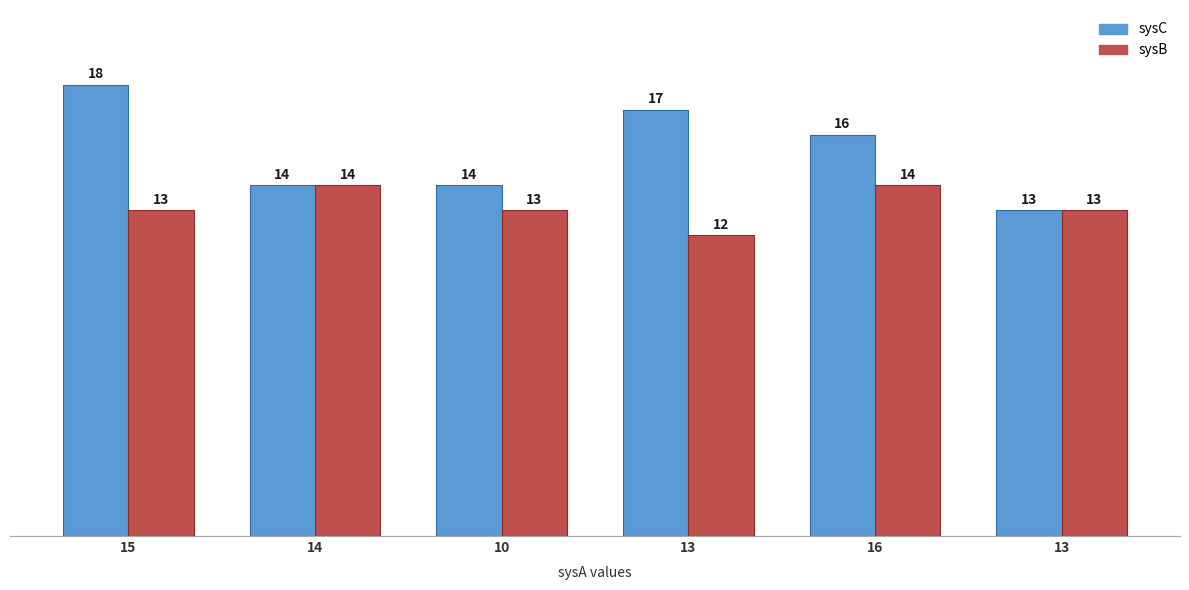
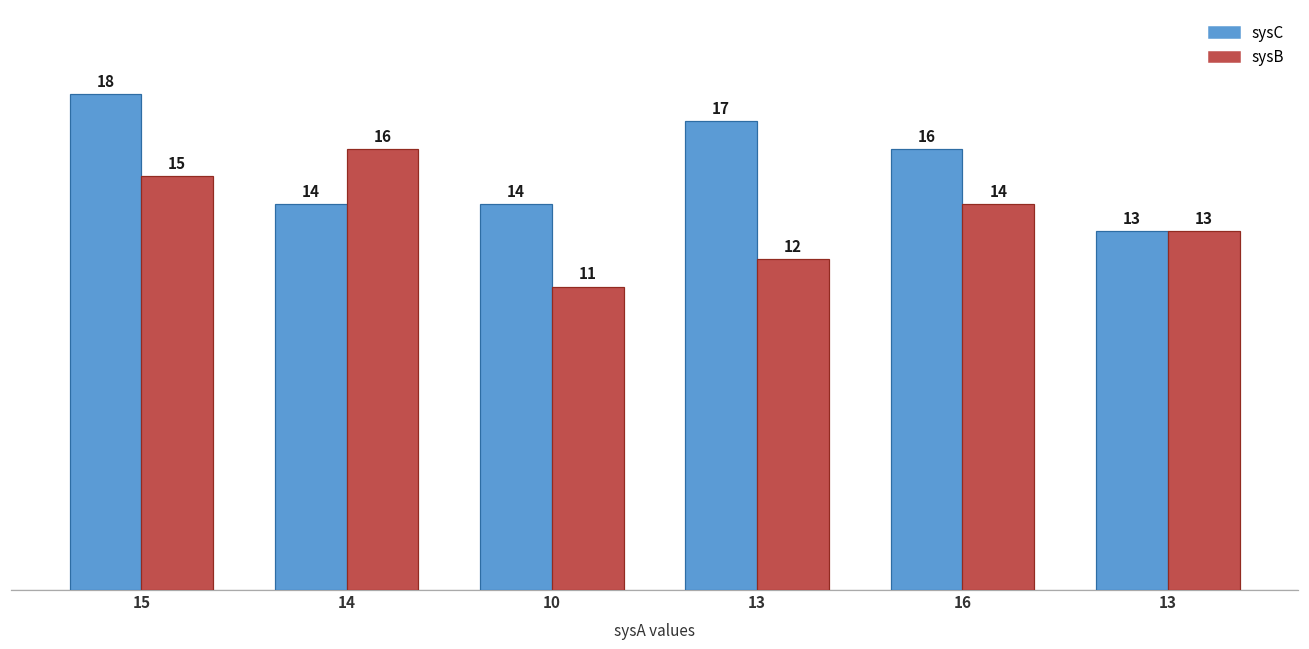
sysB, 15: 13 -> 15
sysB, 14: 14 -> 16
sysB, 10: 13 -> 11
